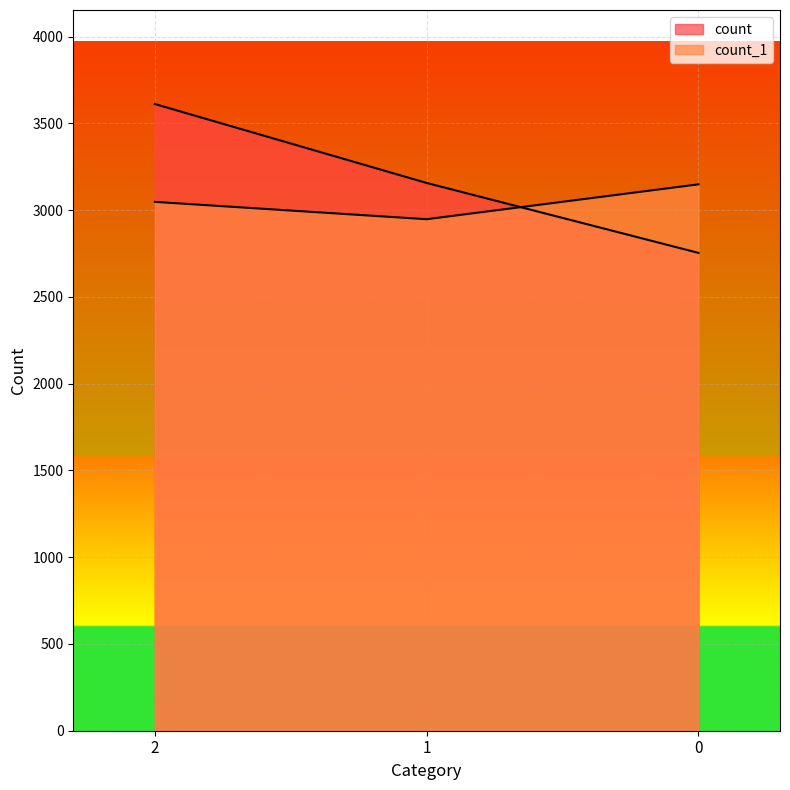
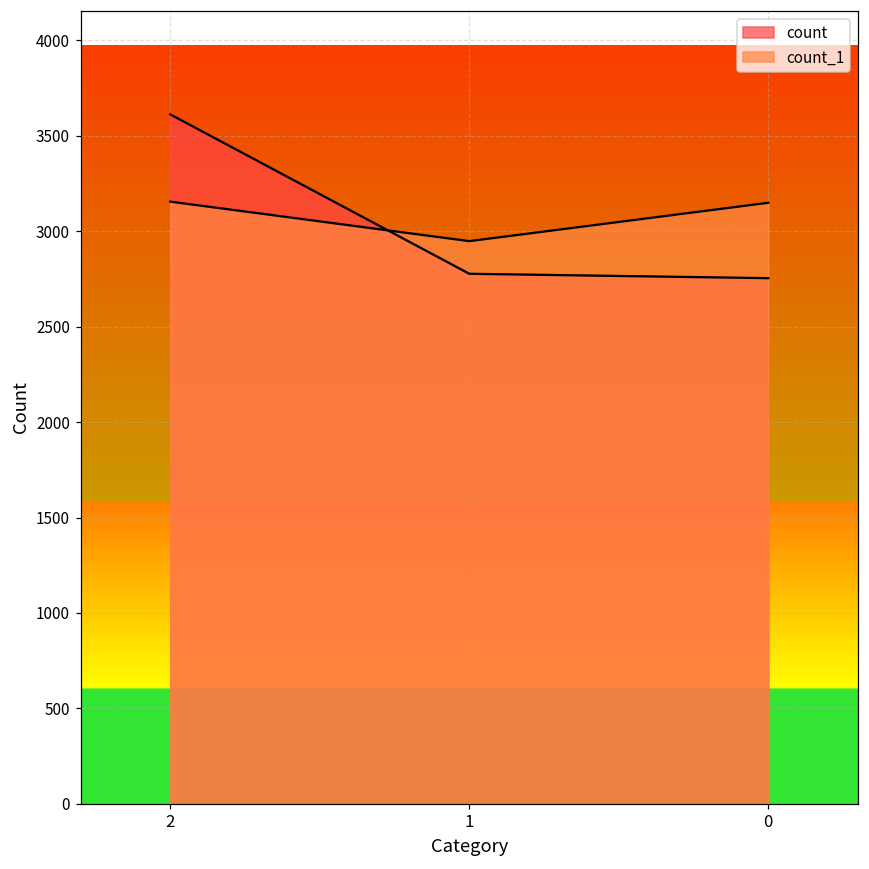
count_1, 2: 3050 -> 3160
count, 1: 3160 -> 2780
